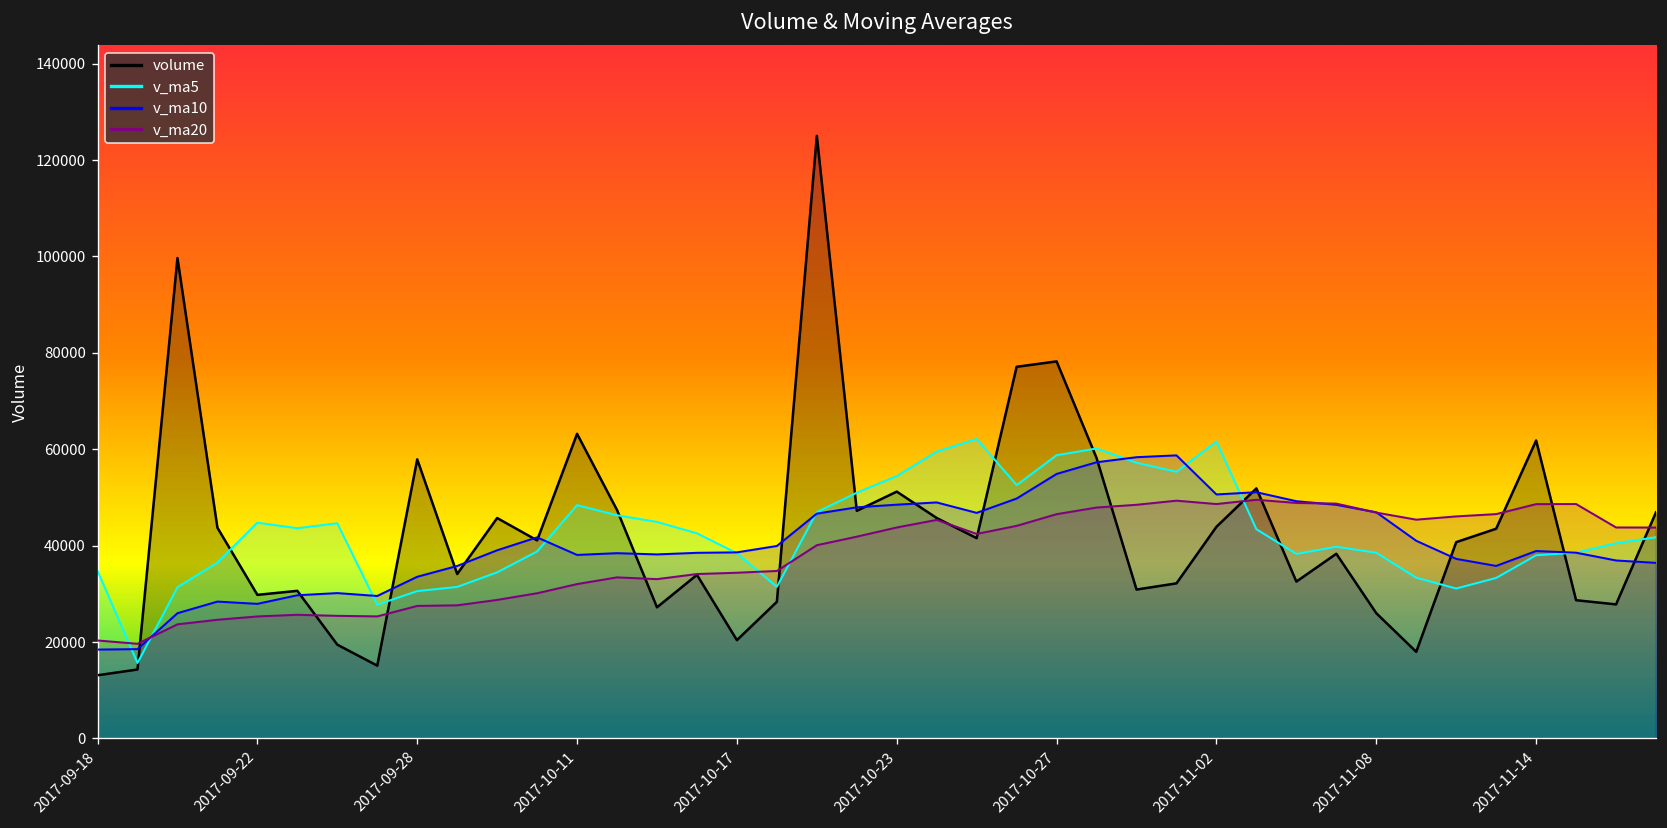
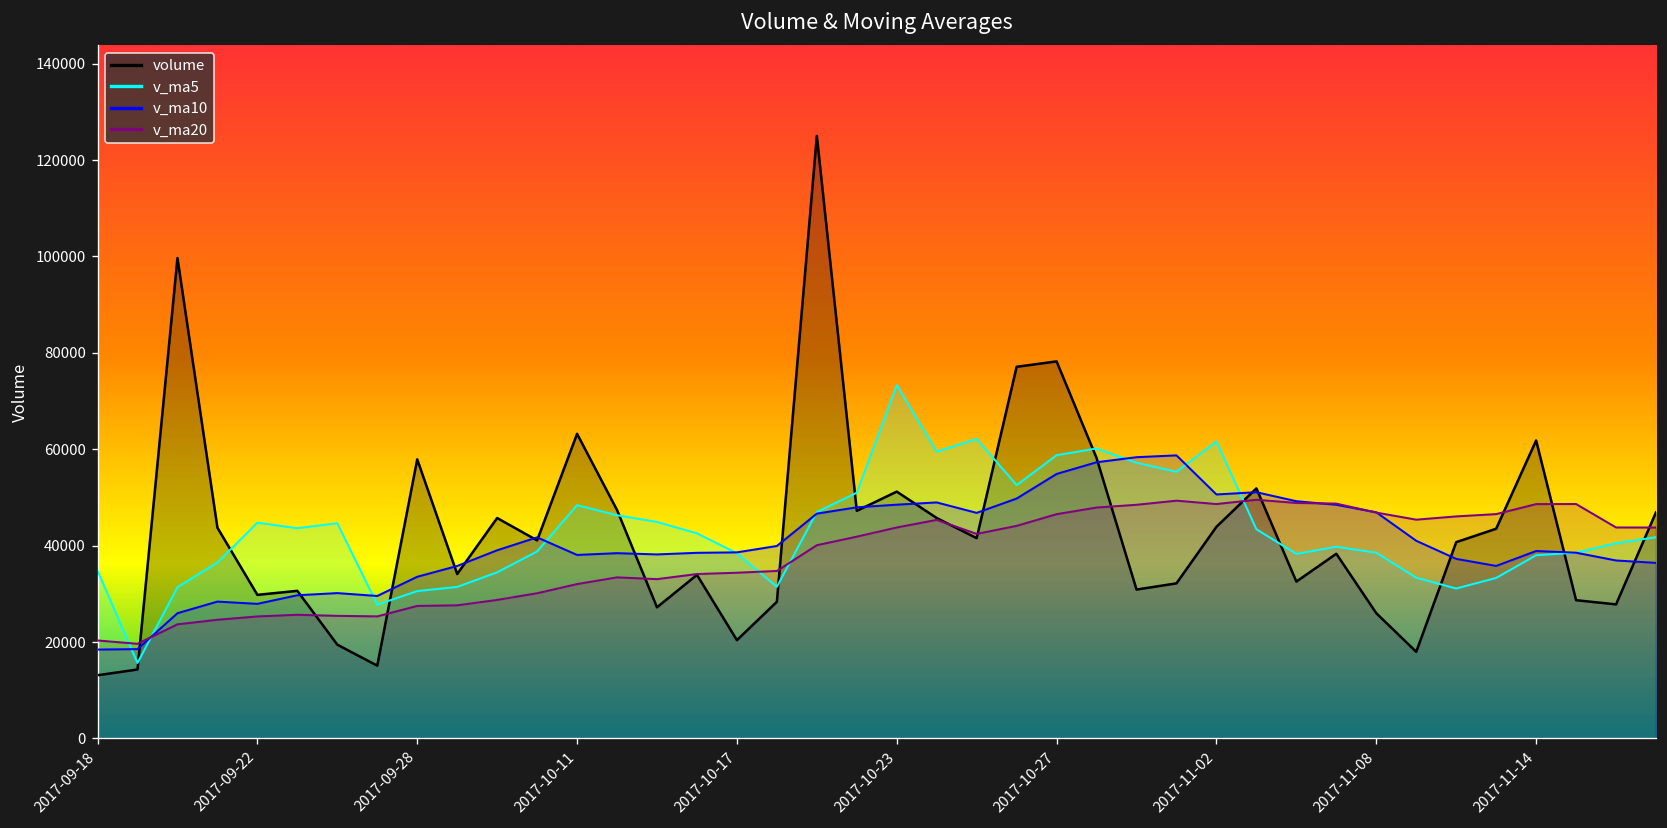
v_ma5, 2017-10-23: 54000 -> 73000
